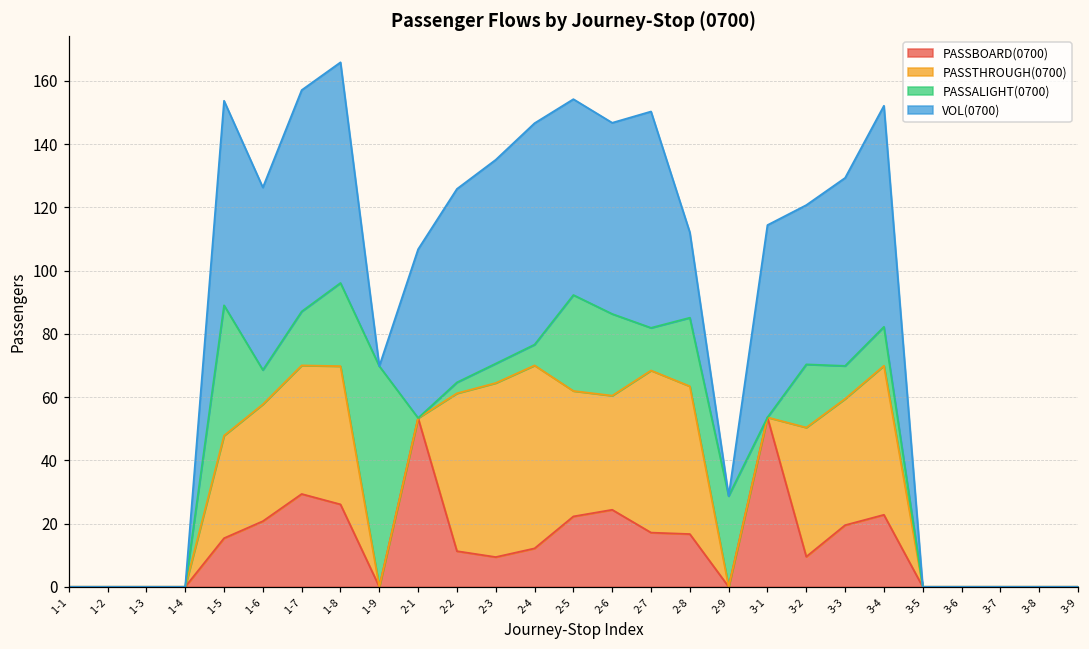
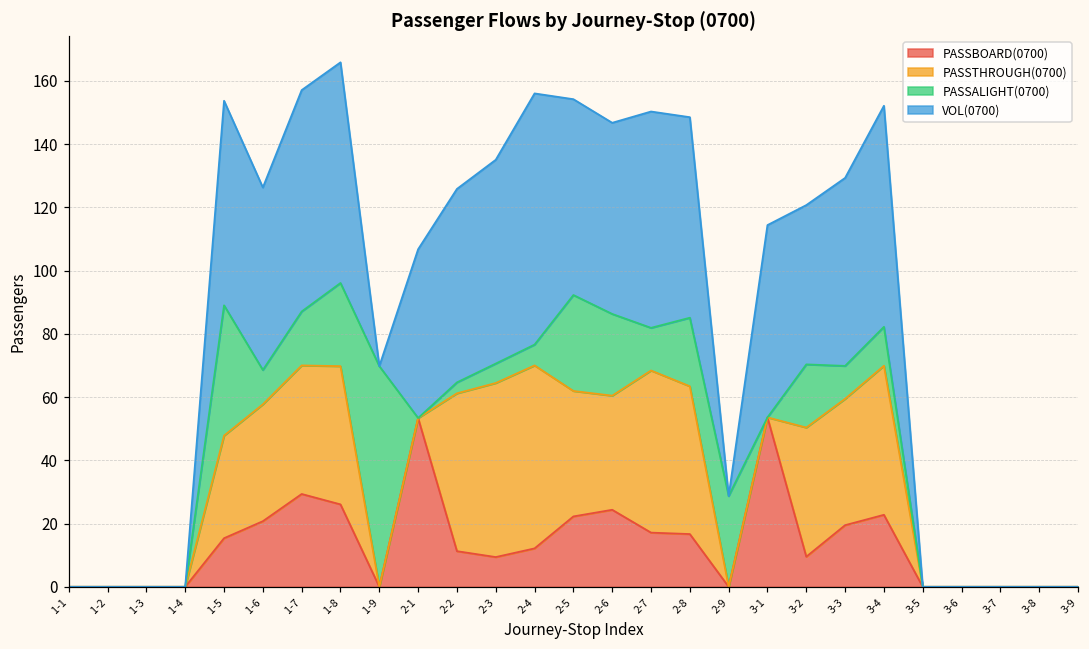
VOL(0700), 2-4: 70 -> 79
VOL(0700), 2-8: 27 -> 63
